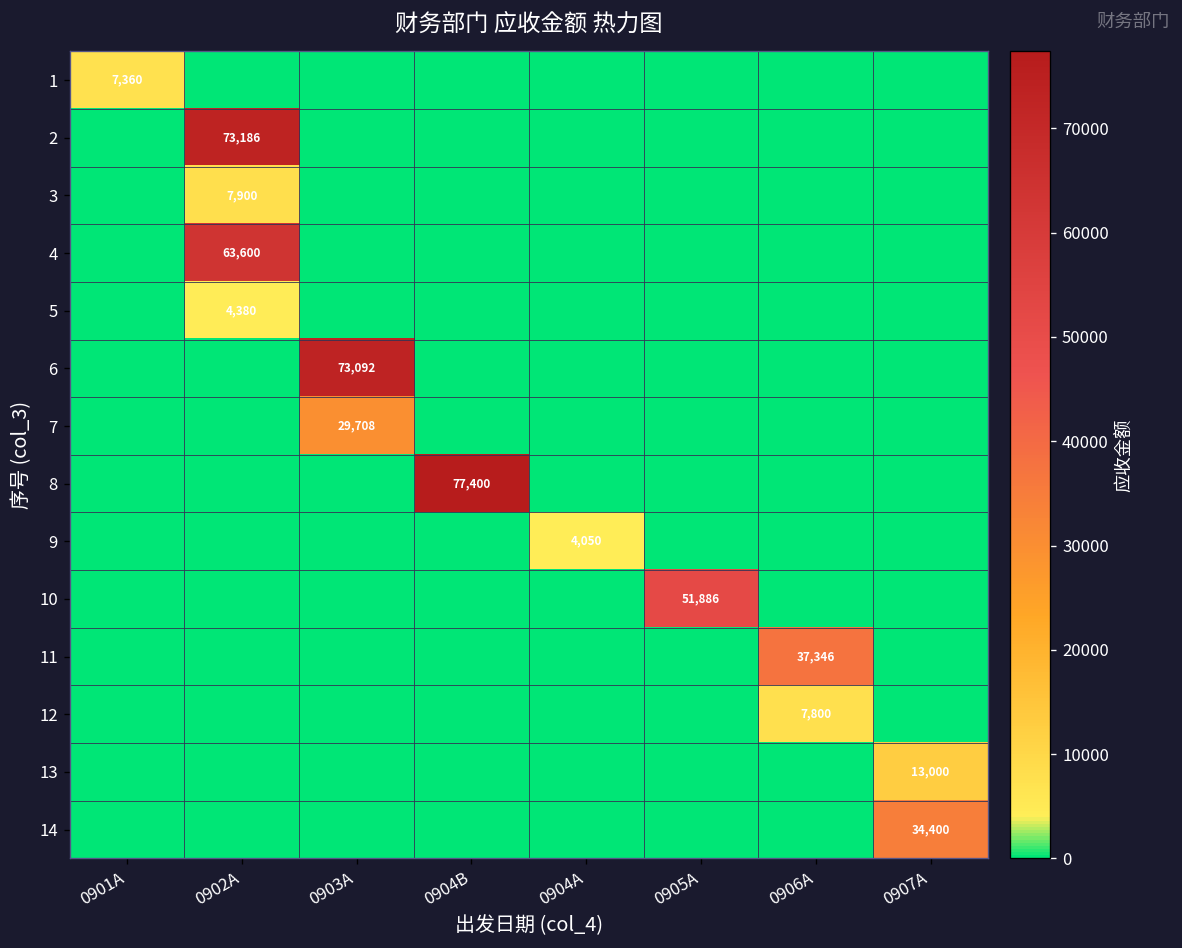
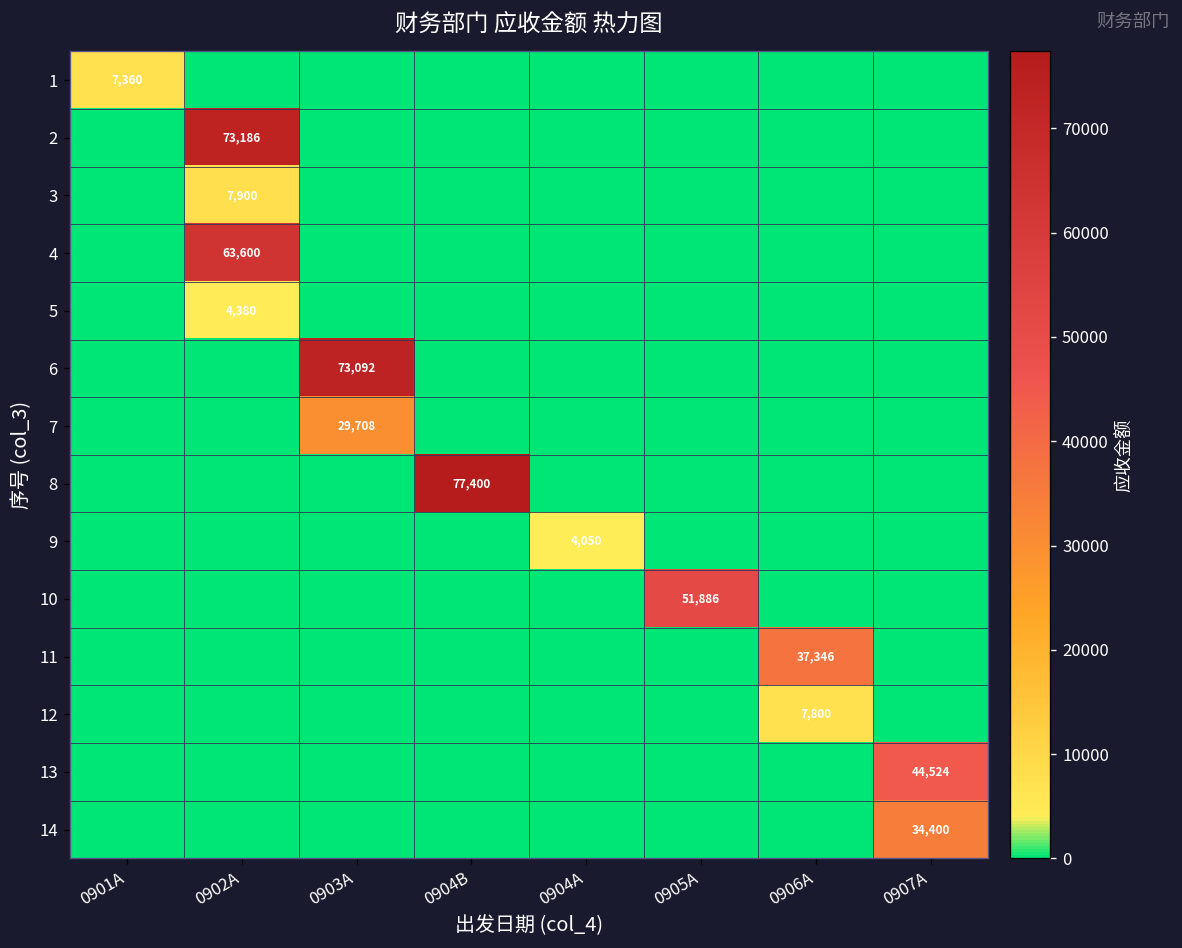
13, 0907A: 13,000 -> 44,524
